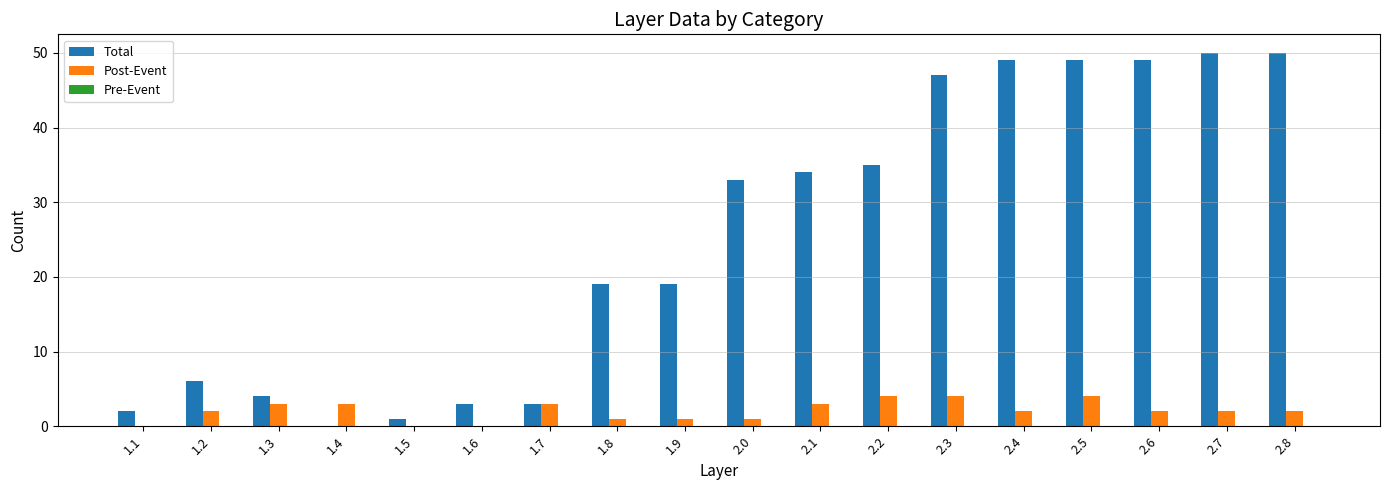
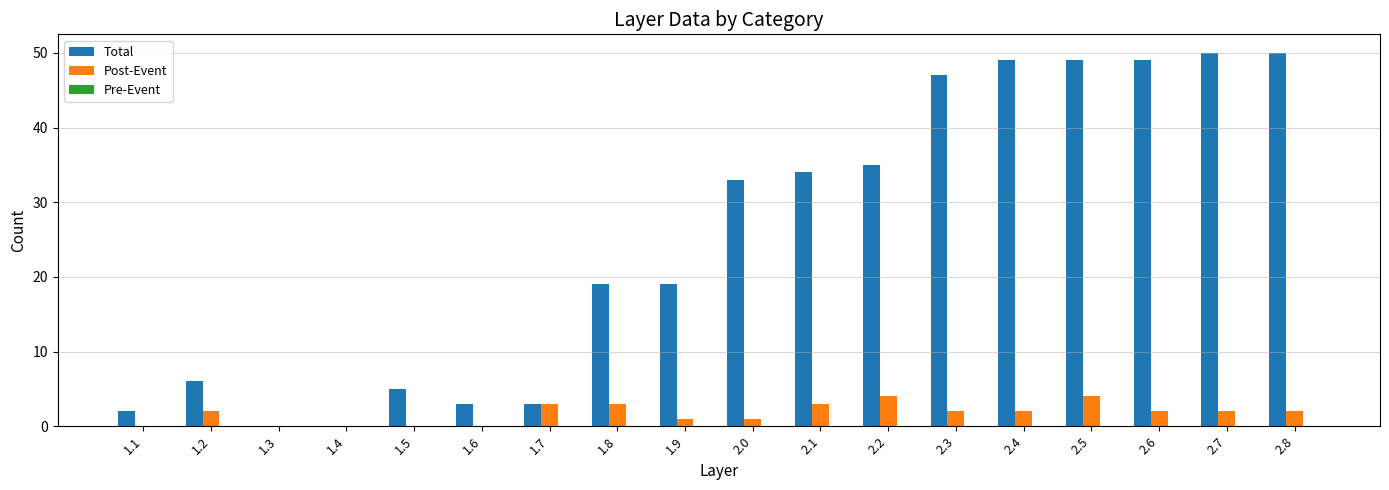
Total, 1.3: 4 -> 0
Post-Event, 1.3: 3 -> 0
Post-Event, 1.4: 3 -> 0
Total, 1.5: 1 -> 5
Post-Event, 1.8: 1 -> 3
Post-Event, 2.3: 4 -> 2
